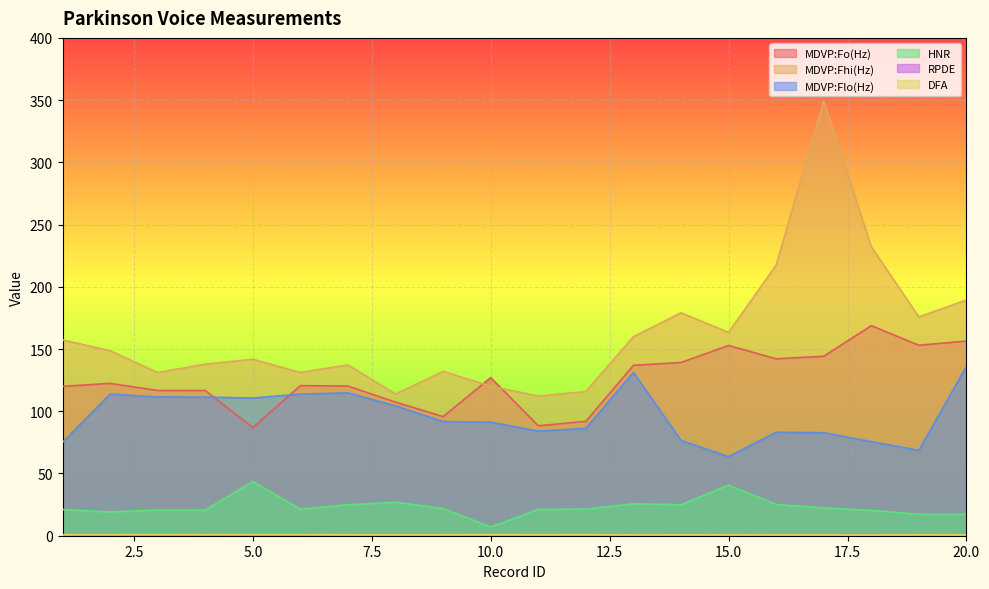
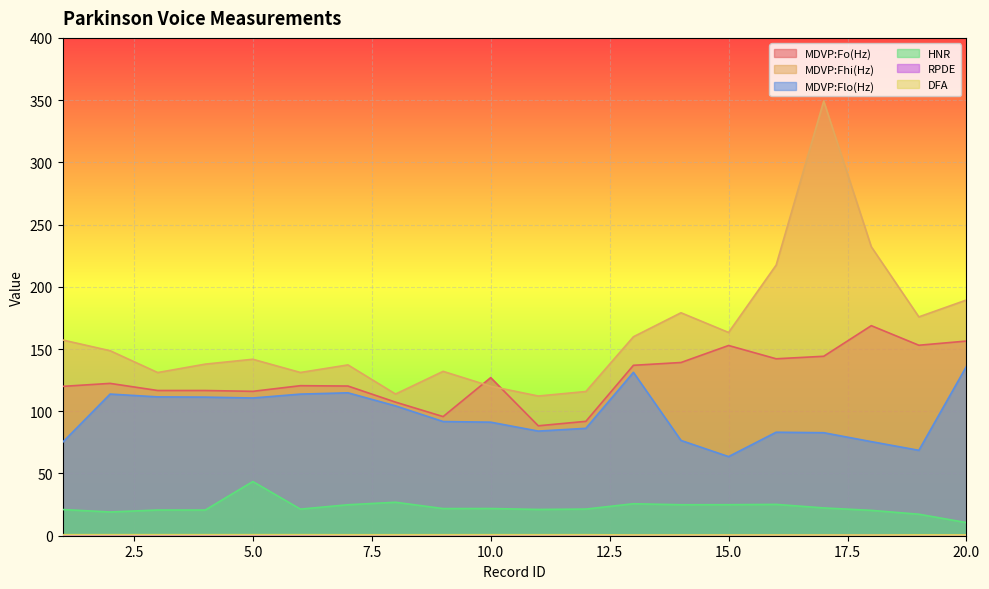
MDVP:Fo(Hz), 5.0: 87 -> 116
HNR, 10.0: 7 -> 22
HNR, 15.0: 41 -> 25
HNR, 20.0: 17 -> 11
